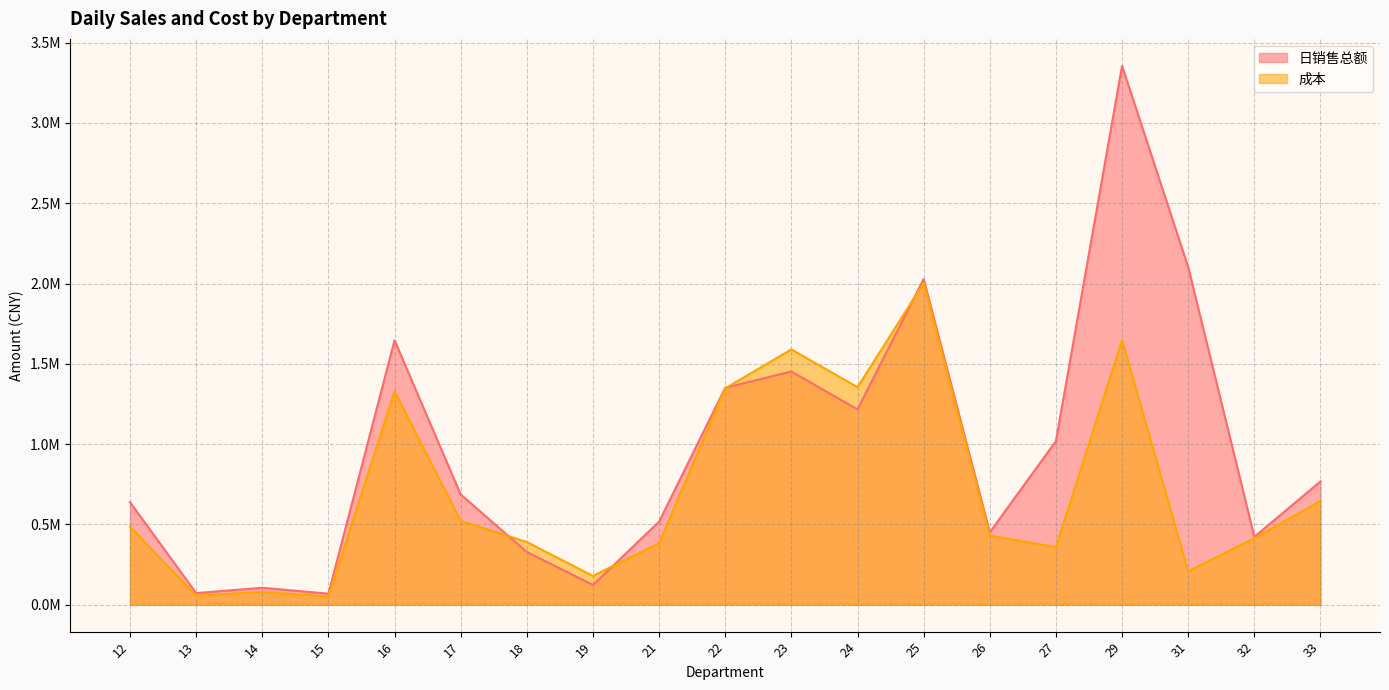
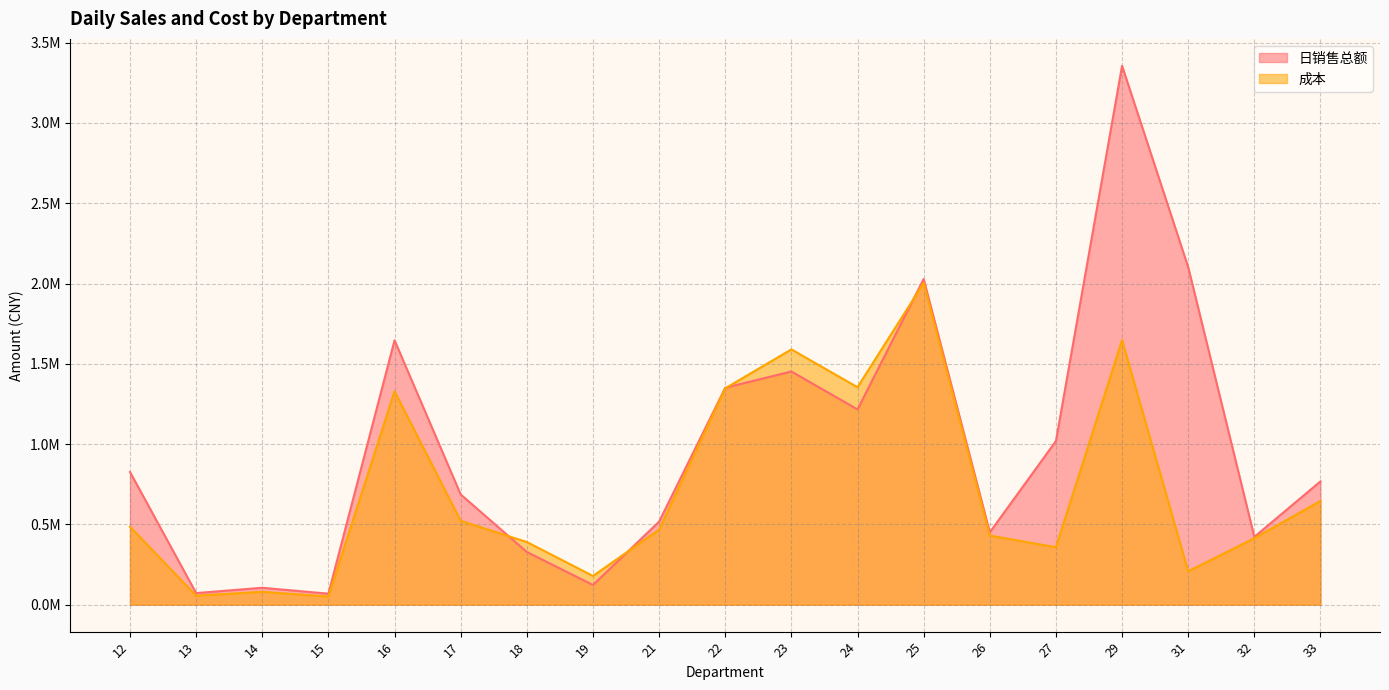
日销售总额, 12: 640000 -> 830000
成本, 21: 380000 -> 470000
